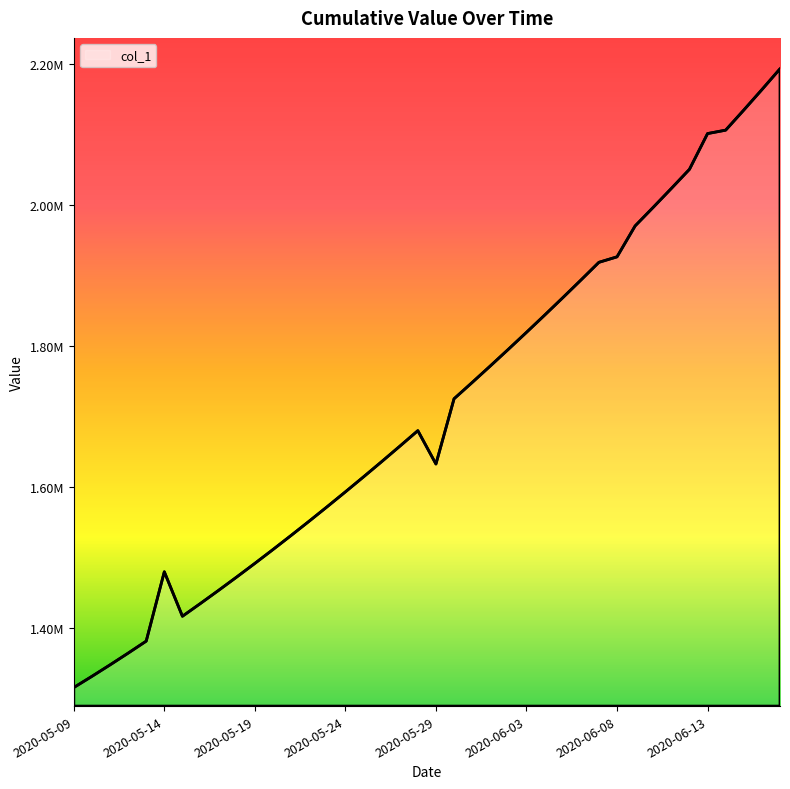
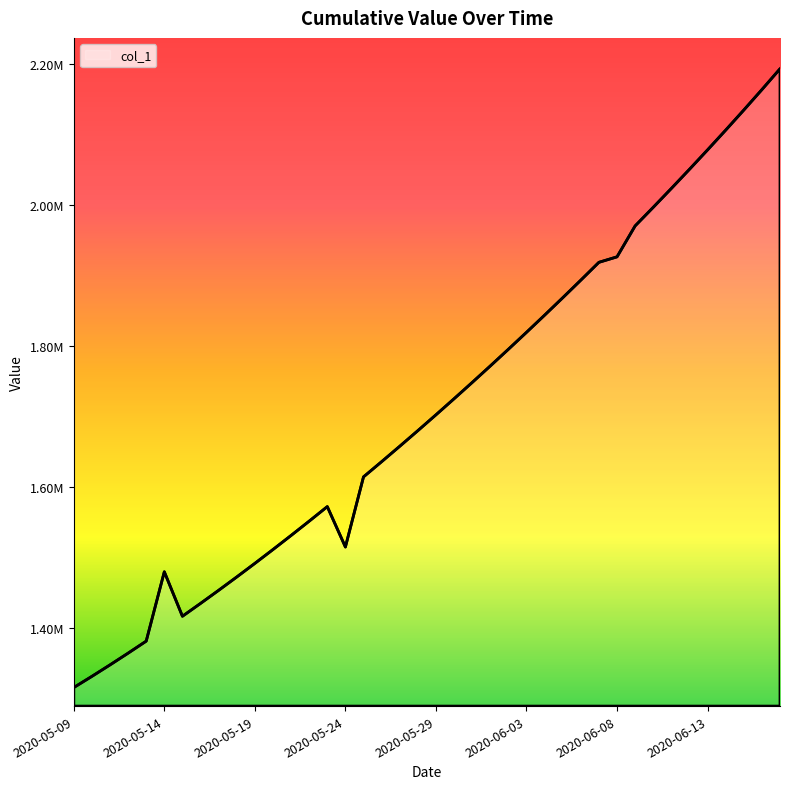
2020-05-24: 1590000 -> 1510000
2020-05-29: 1630000 -> 1700000
2020-06-13: 2100000 -> 2080000
